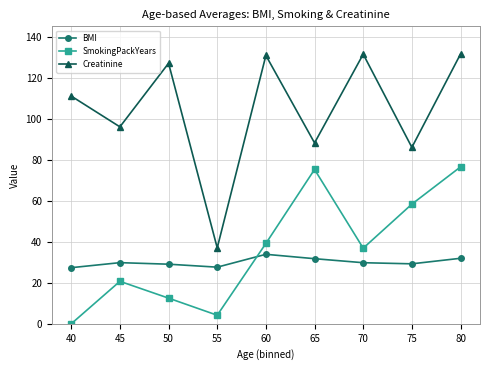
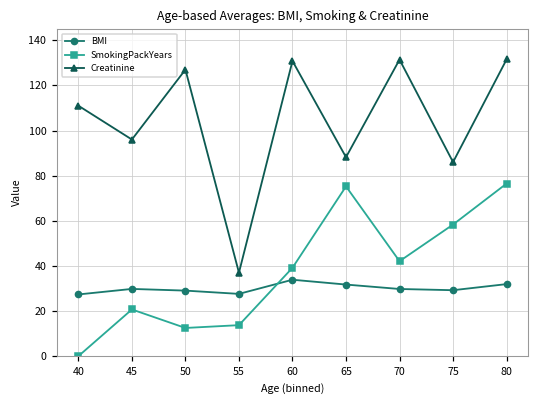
SmokingPackYears, 55: 4 -> 14
SmokingPackYears, 70: 37 -> 42
